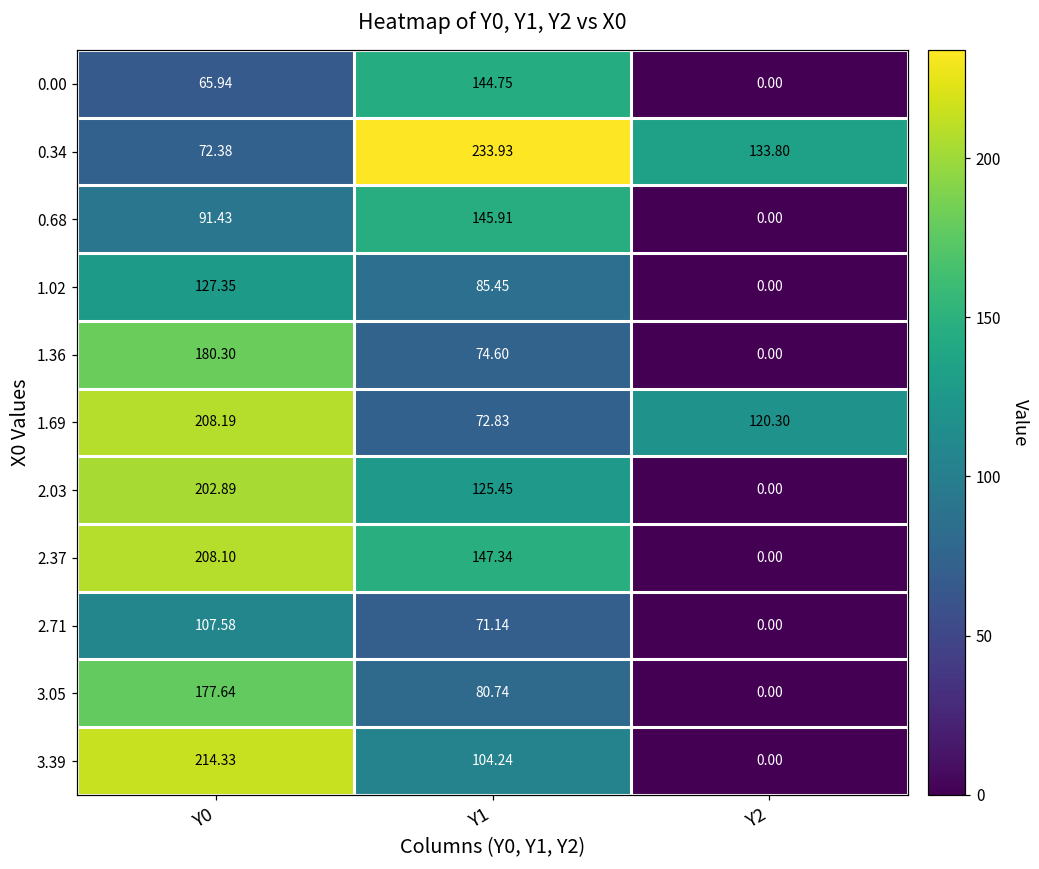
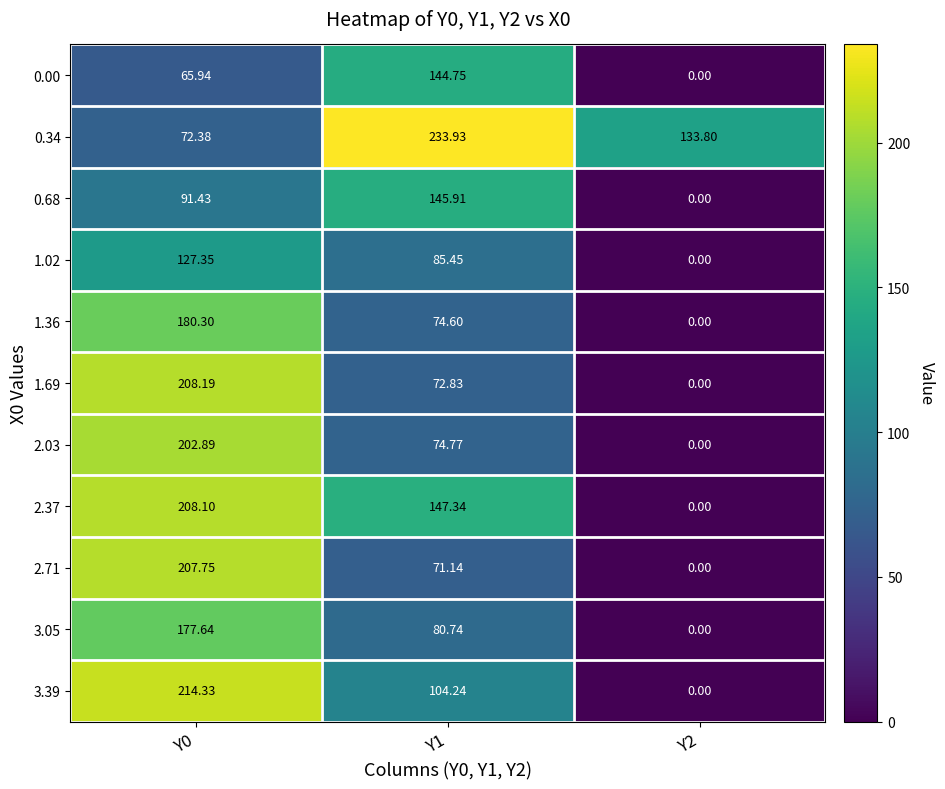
1.69, Y2: 120.30 -> 0.00
2.03, Y1: 125.45 -> 74.77
2.71, Y0: 107.58 -> 207.75
